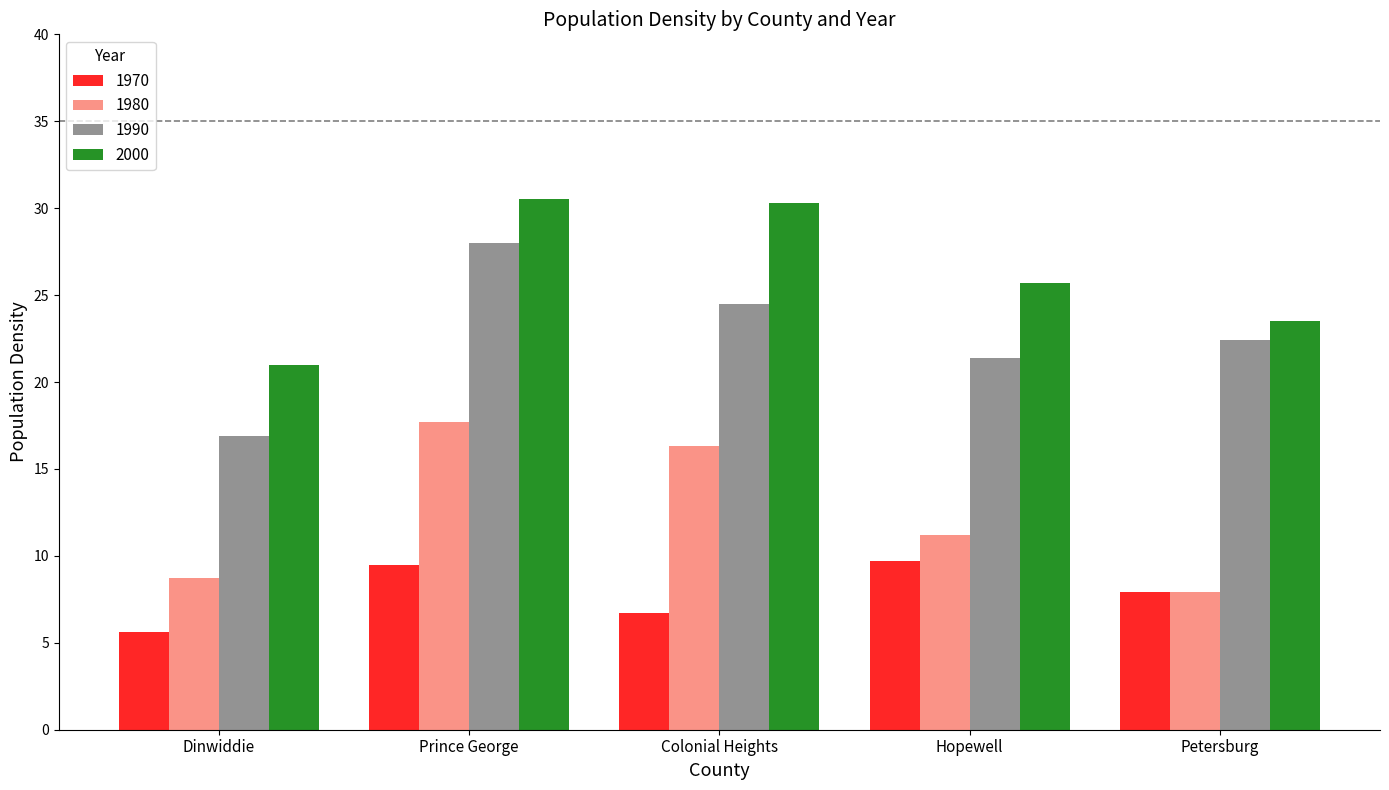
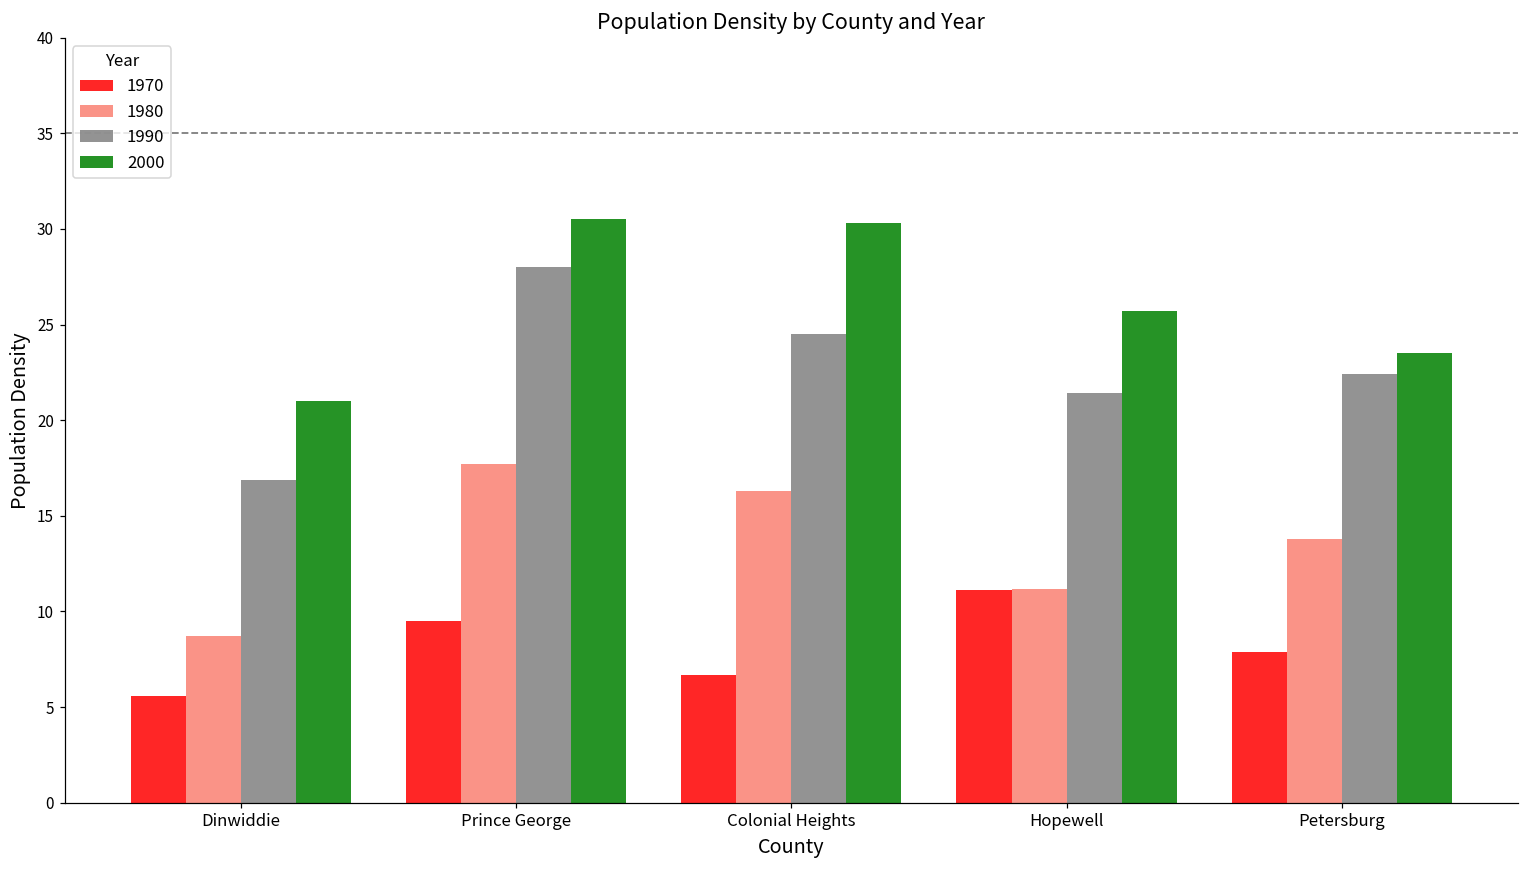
1970, Hopewell: 9.7 -> 11.1
1980, Petersburg: 7.9 -> 13.8
